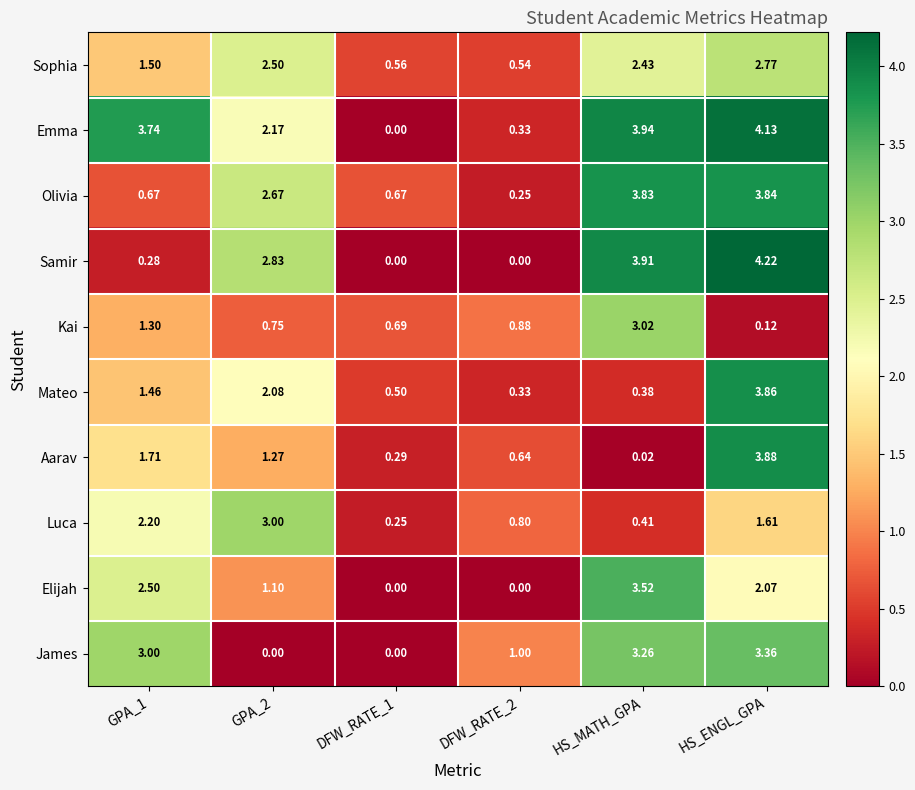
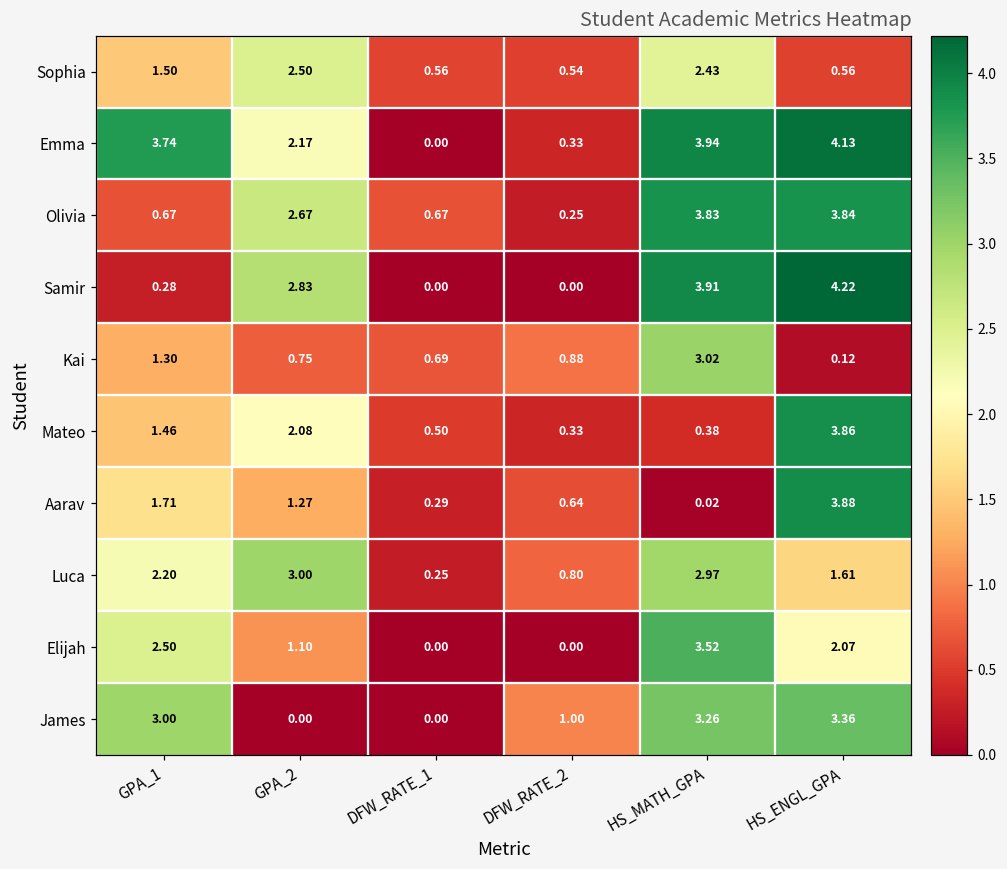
Sophia, HS_ENGL_GPA: 2.77 -> 0.56
Luca, HS_MATH_GPA: 0.41 -> 2.97
